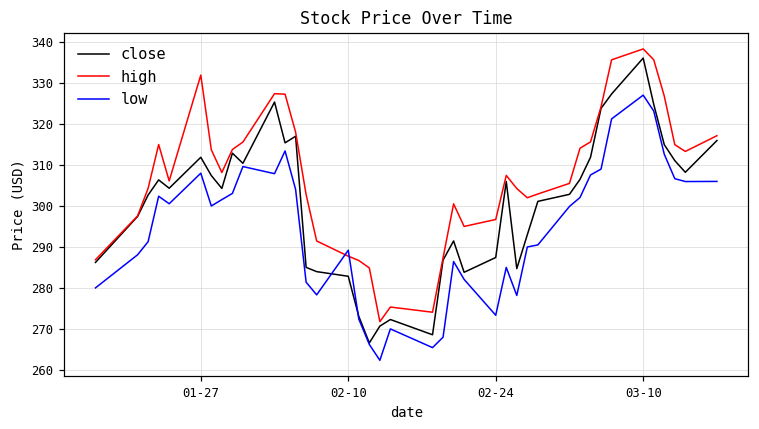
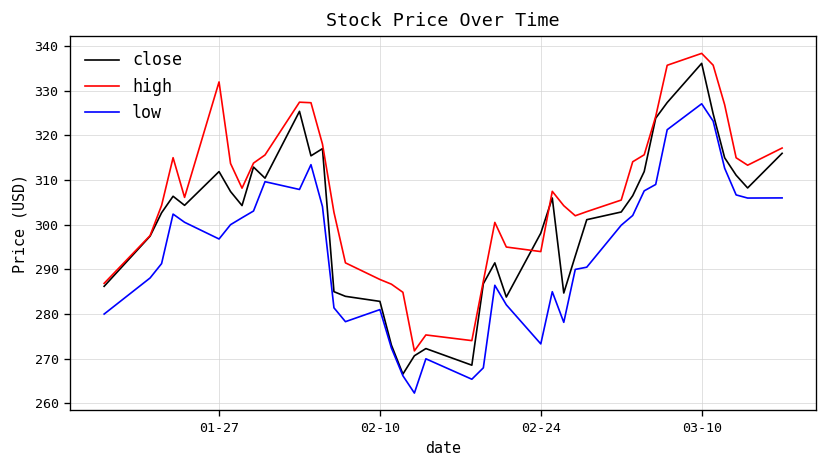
low, 01-27: 308 -> 297
low, 02-10: 289 -> 281
close, 02-24: 287 -> 298
high, 02-24: 297 -> 294
